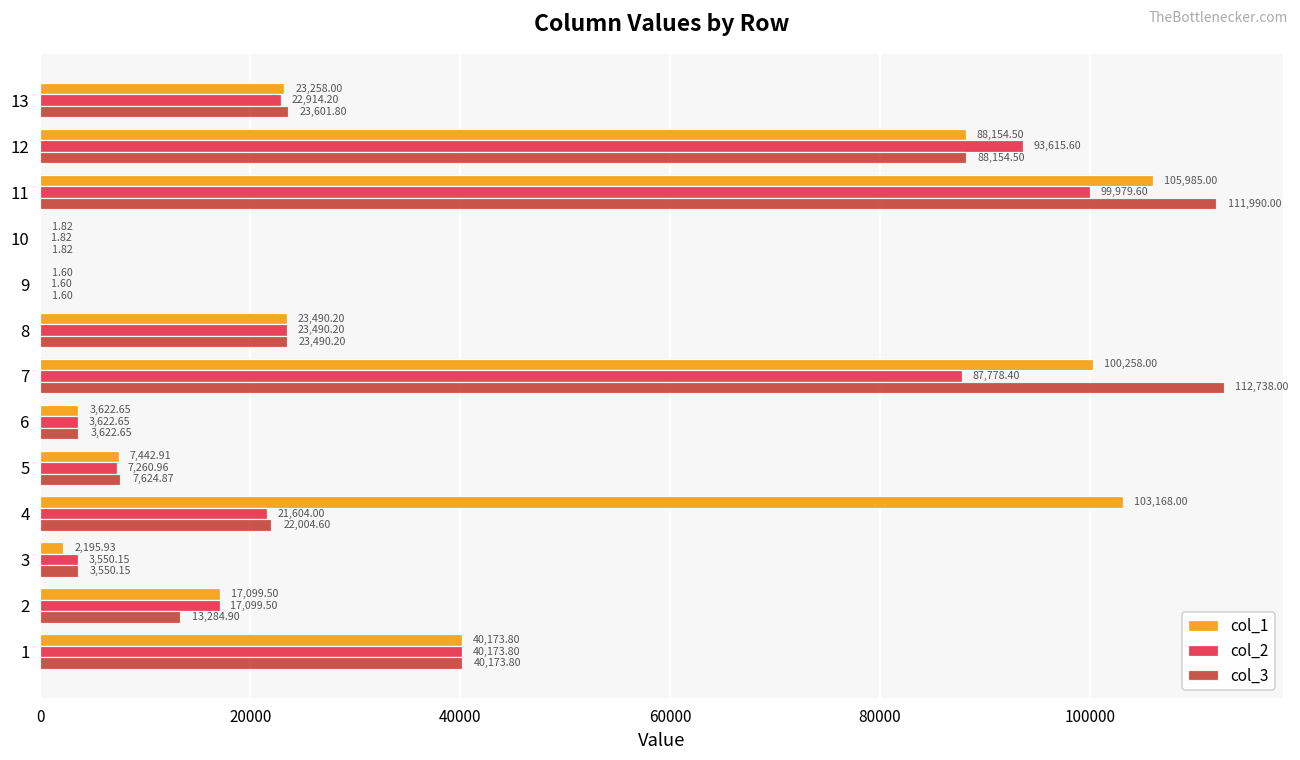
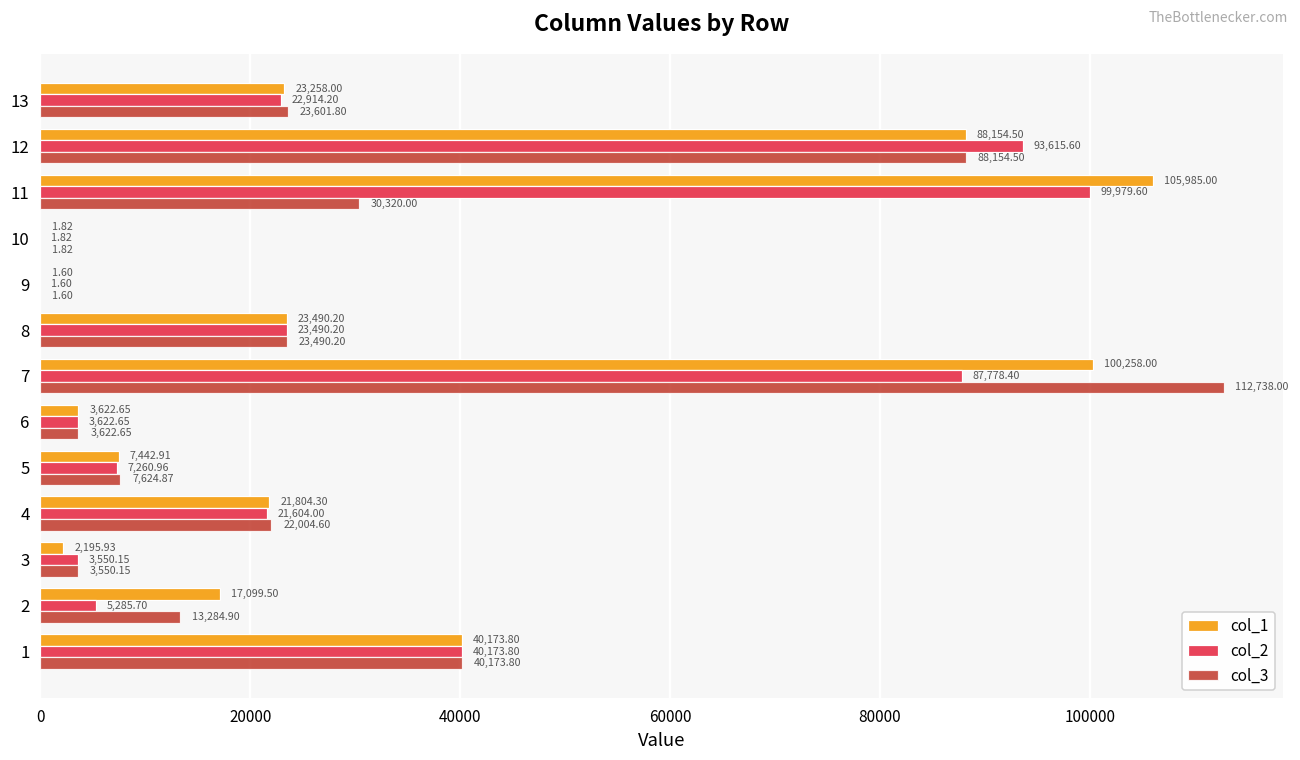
col_3, 11: 111,990.00 -> 30,320.00
col_1, 4: 103,168.00 -> 21,804.30
col_2, 2: 17,099.50 -> 5,285.70
